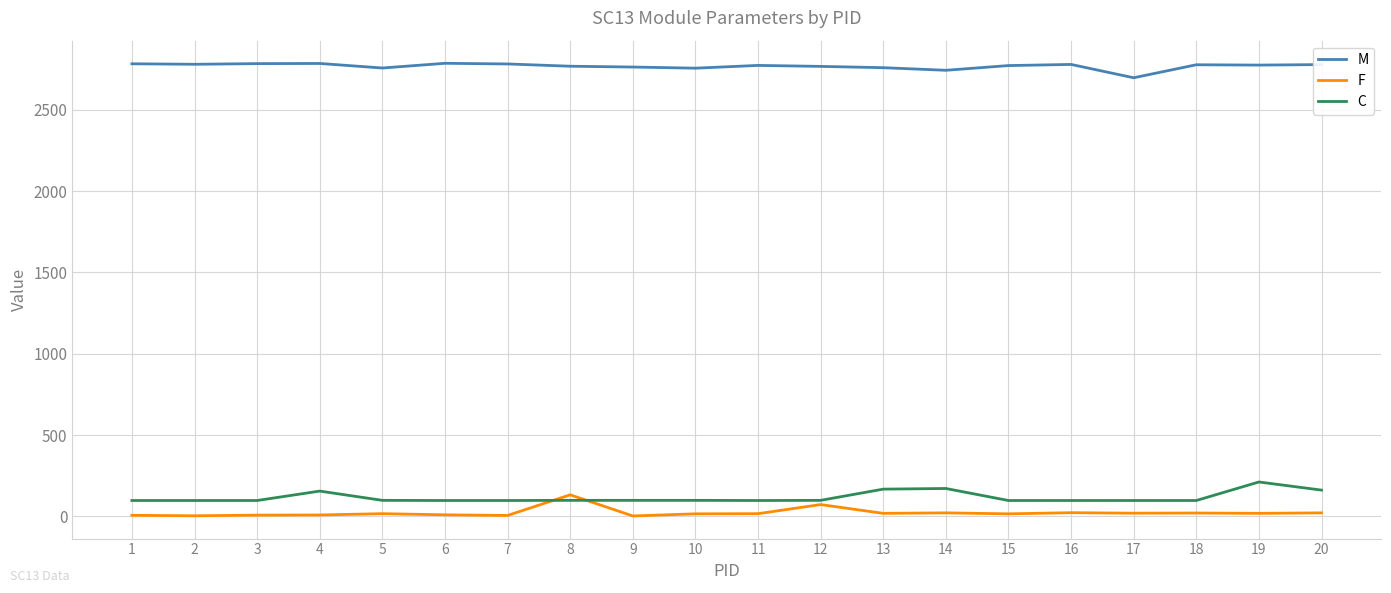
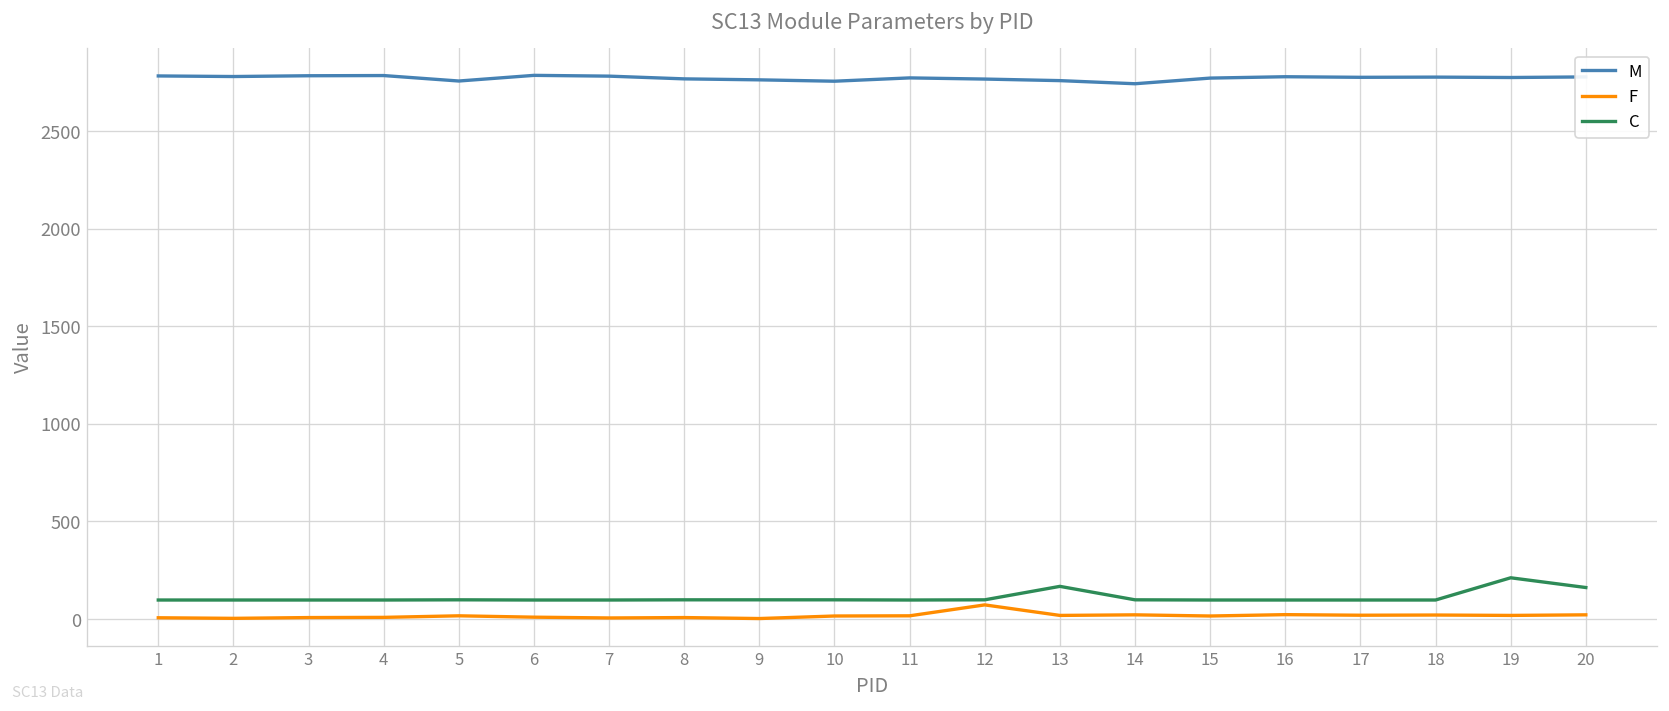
C, 4: 160 -> 100
F, 8: 130 -> 10
C, 14: 170 -> 100
M, 17: 2700 -> 2780
